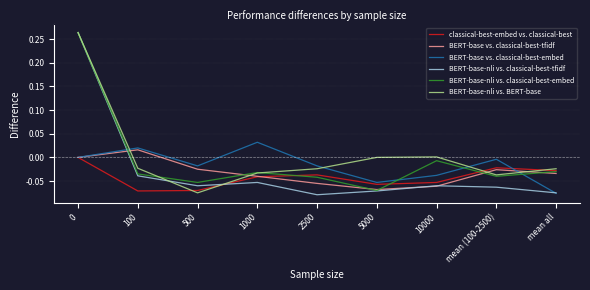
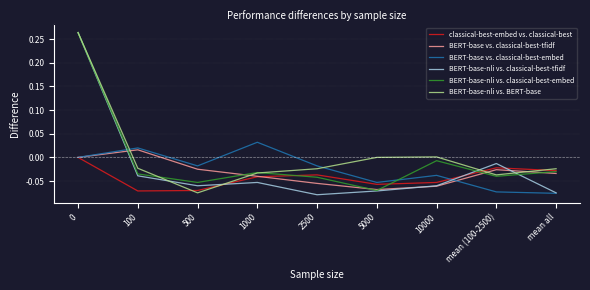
BERT-base vs. classical-best-embed, mean (100-2500): 0.00 -> -0.07
BERT-base-nli vs. classical-best-tfidf, mean (100-2500): -0.06 -> -0.01
